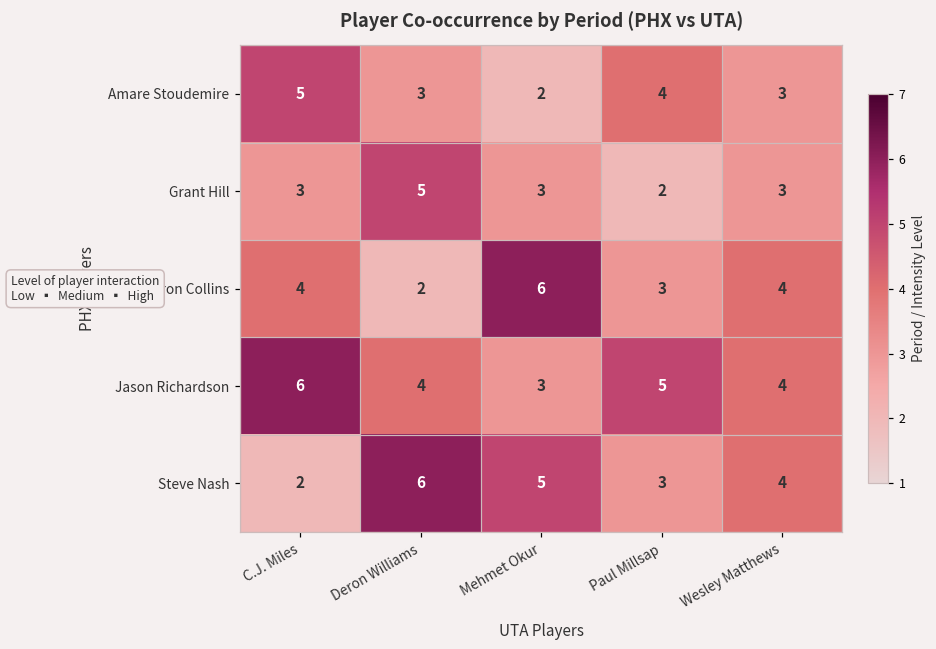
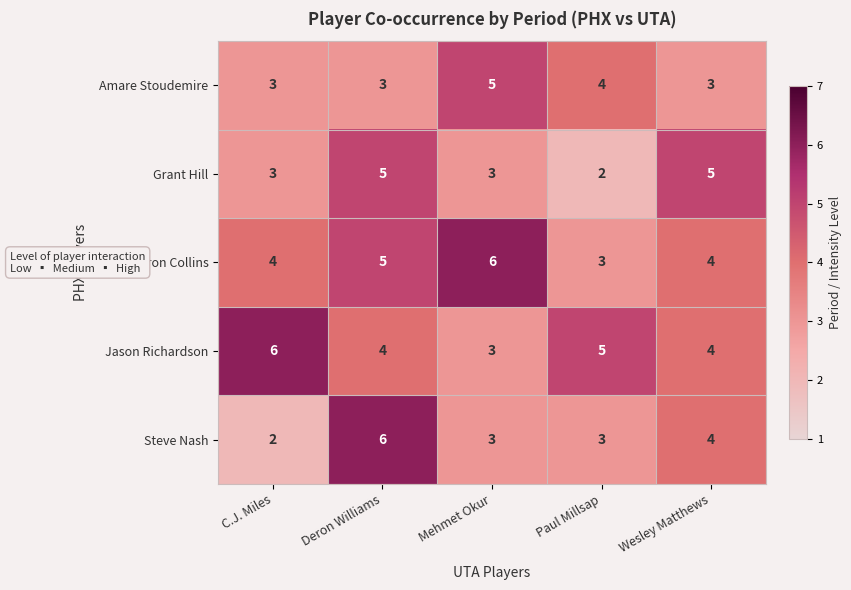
Amare Stoudemire, C.J. Miles: 5 -> 3
Amare Stoudemire, Mehmet Okur: 2 -> 5
Grant Hill, Wesley Matthews: 3 -> 5
Jarron Collins, Deron Williams: 2 -> 5
Steve Nash, Mehmet Okur: 5 -> 3
